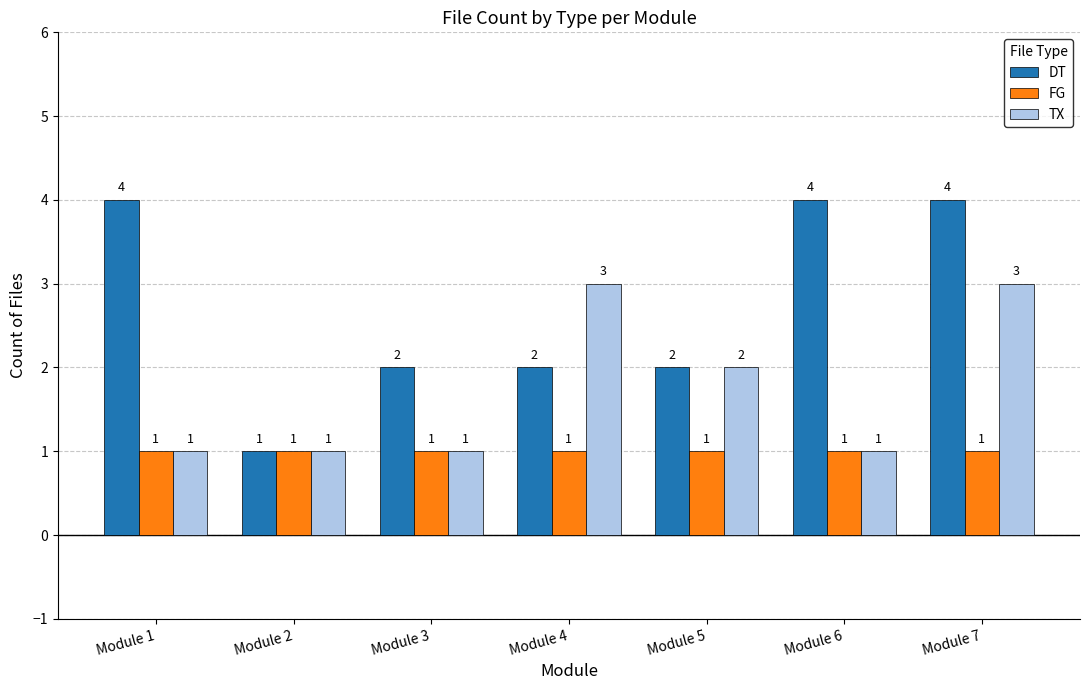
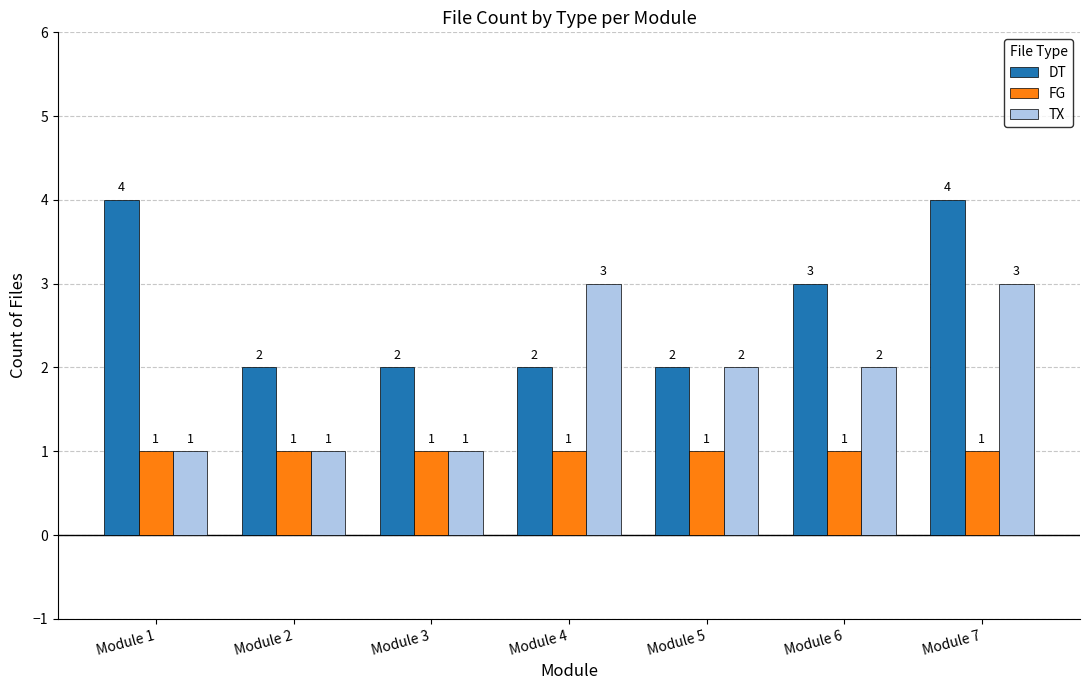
DT, Module 2: 1 -> 2
DT, Module 6: 4 -> 3
TX, Module 6: 1 -> 2
